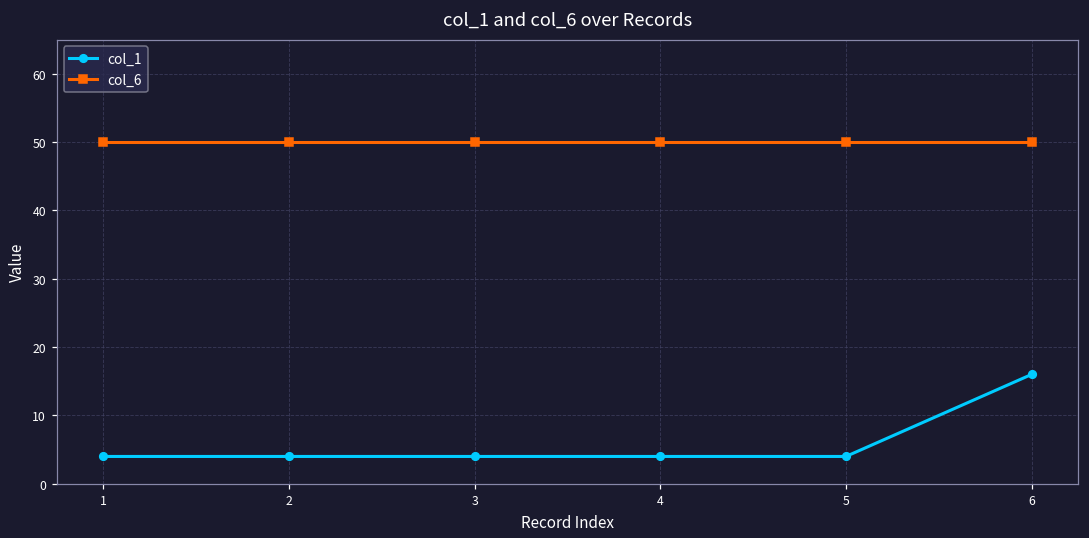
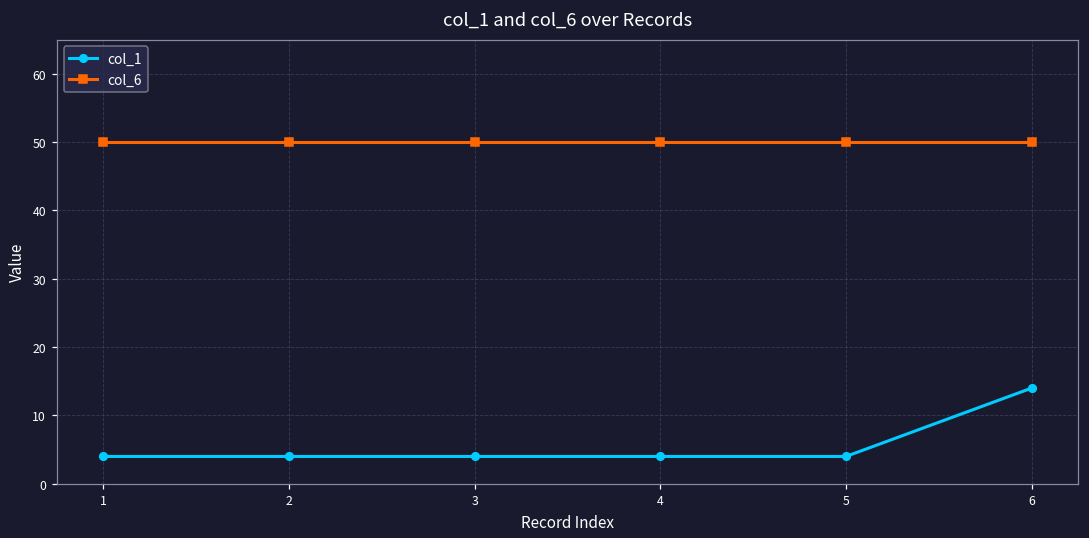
col_1, 6: 16 -> 14
